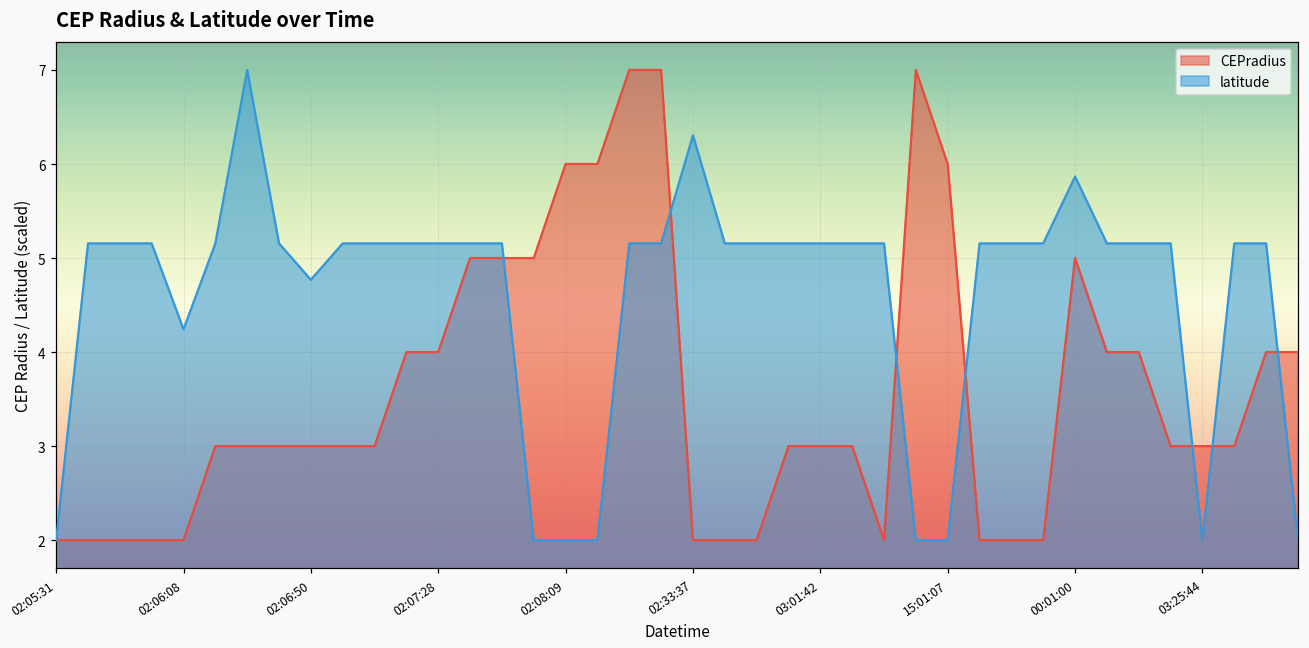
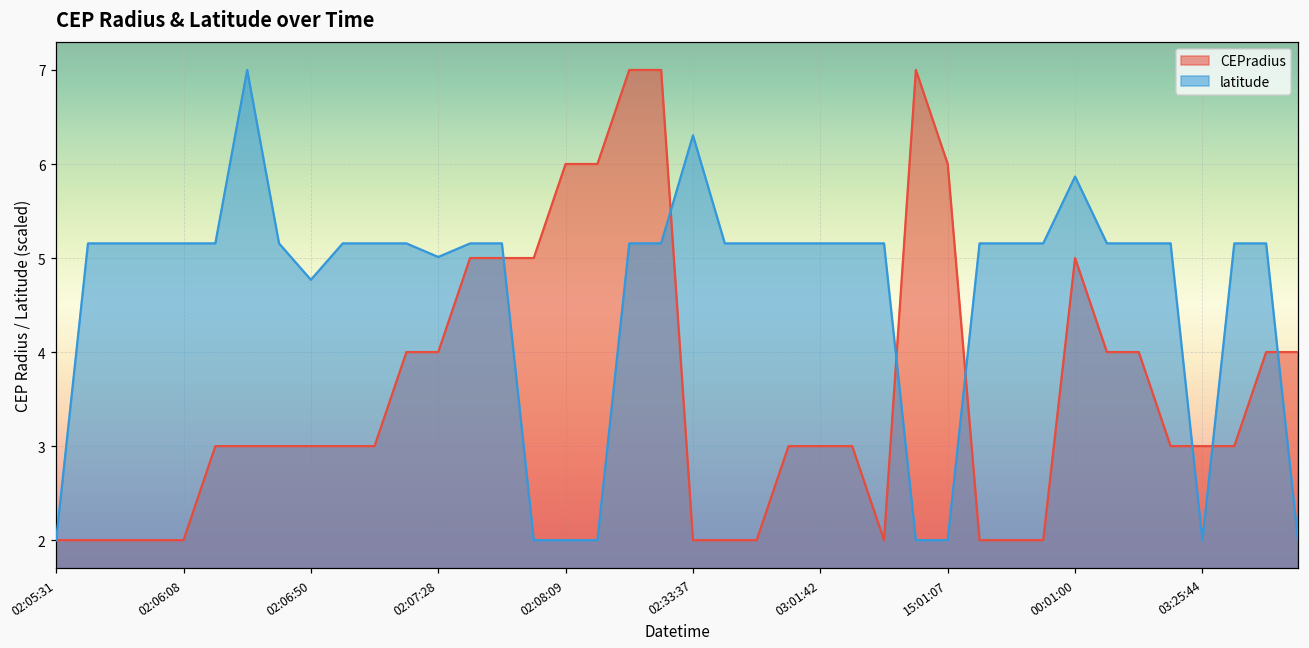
latitude, 02:06:08: 4.2 -> 5.2
latitude, 02:07:28: 5.2 -> 5.0
